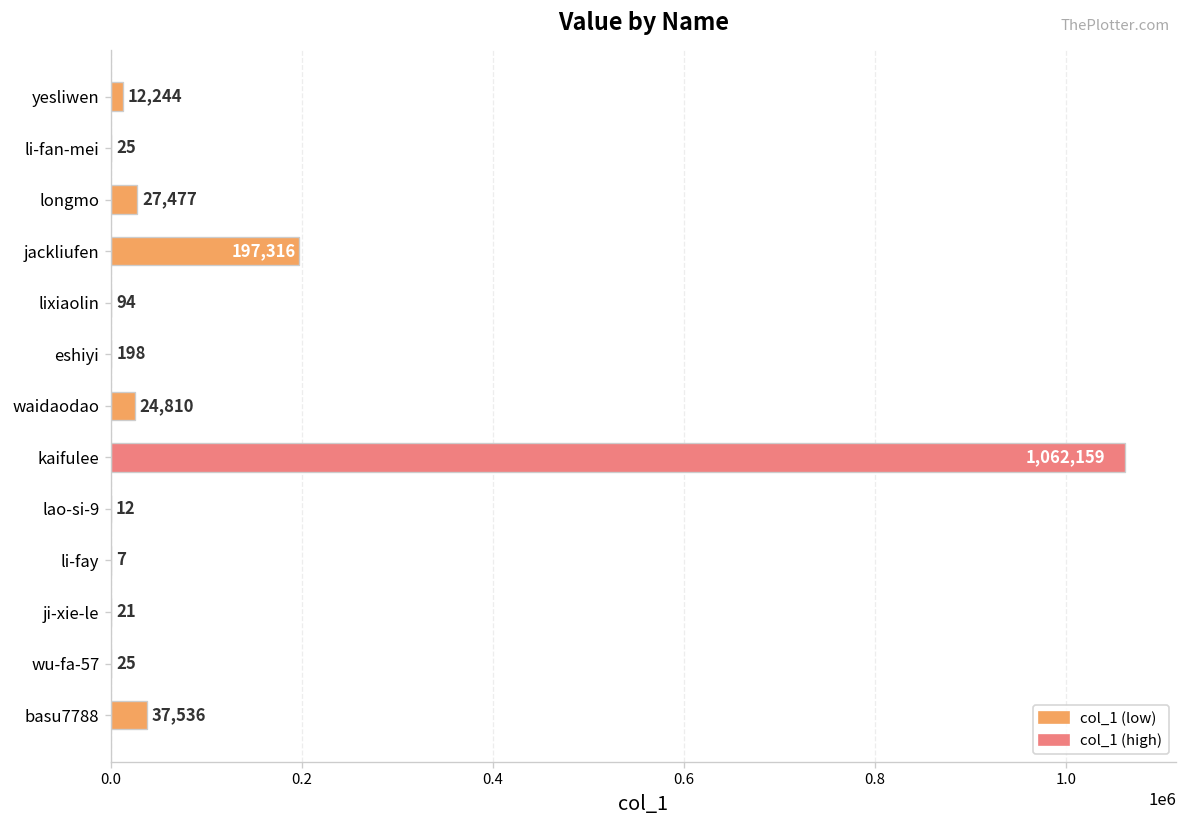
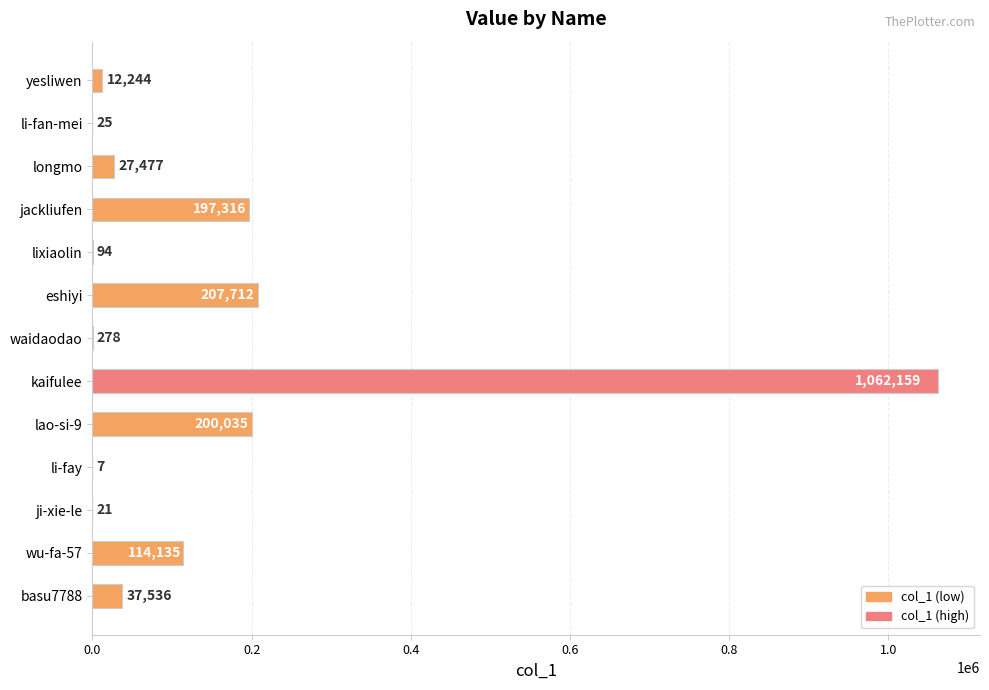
eshiyi: 198 -> 207,712
waidaodao: 24,810 -> 278
lao-si-9: 12 -> 200,035
wu-fa-57: 25 -> 114,135
